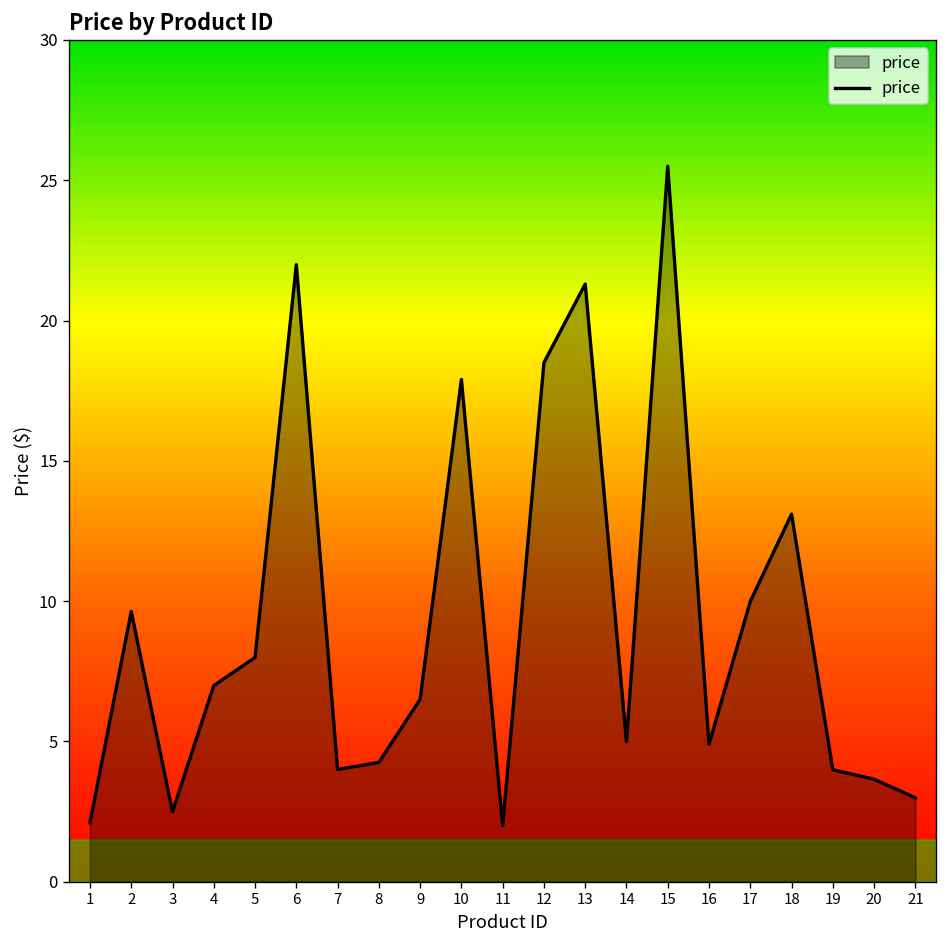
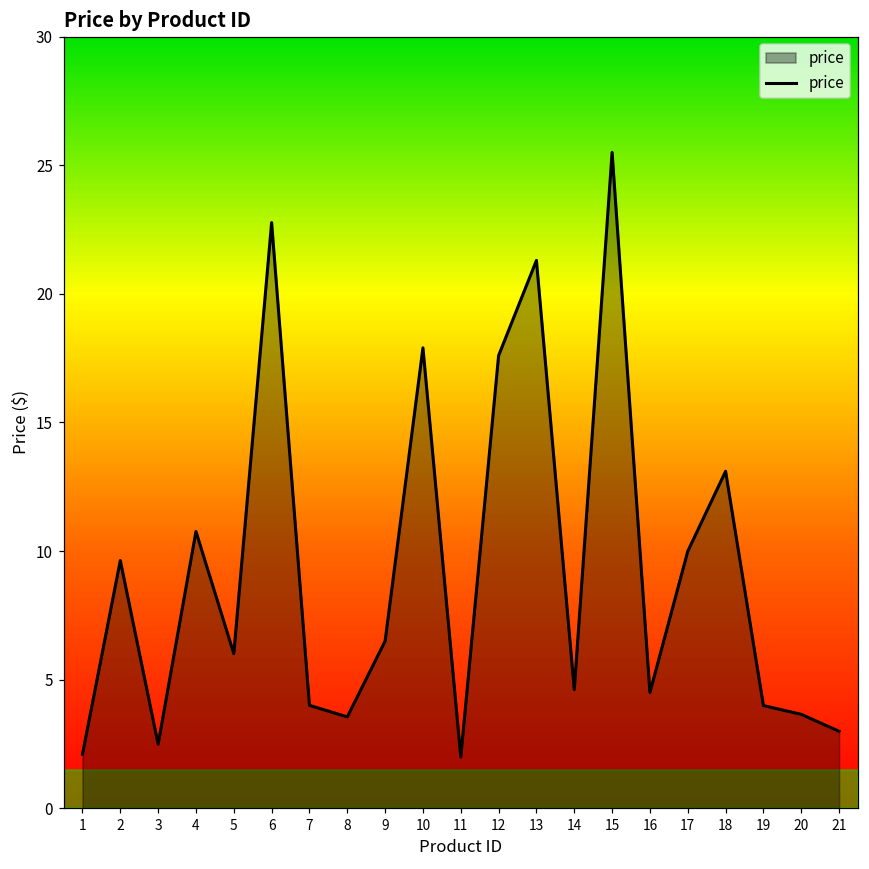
4: 7.0 -> 10.8
5: 8.0 -> 6.0
6: 22.0 -> 22.8
8: 4.3 -> 3.6
12: 18.5 -> 17.6
14: 5.0 -> 4.6
16: 4.9 -> 4.5
